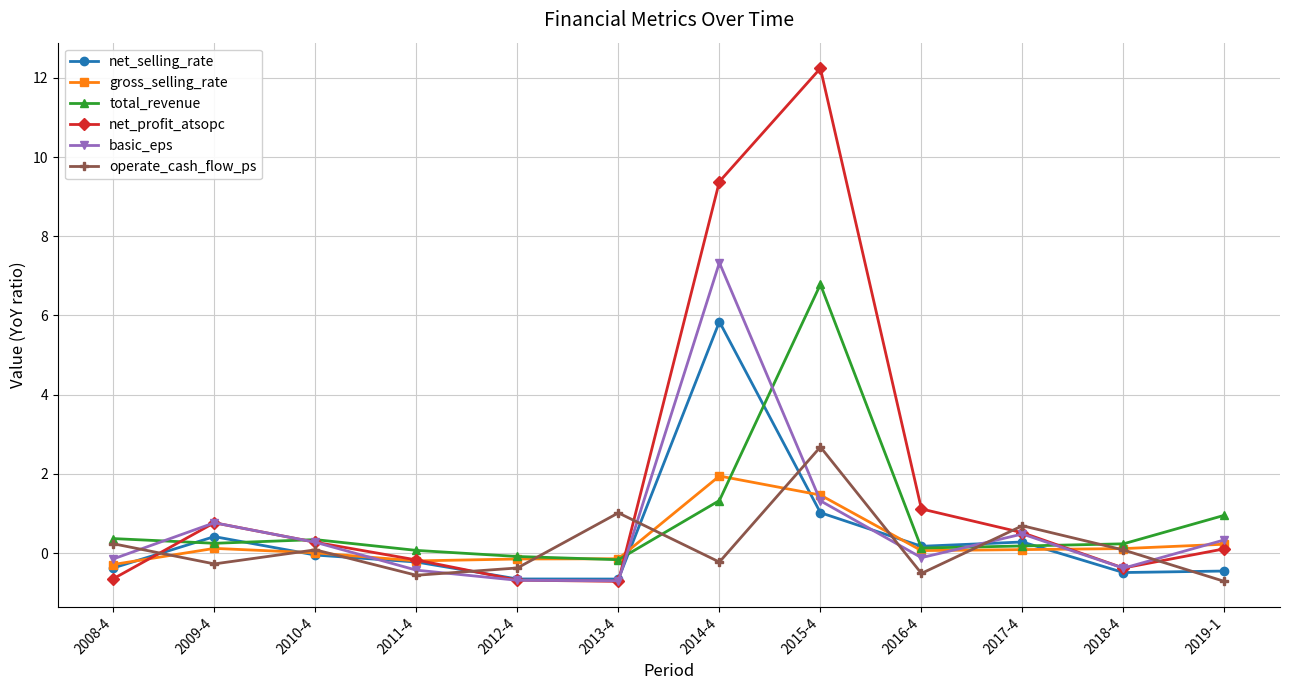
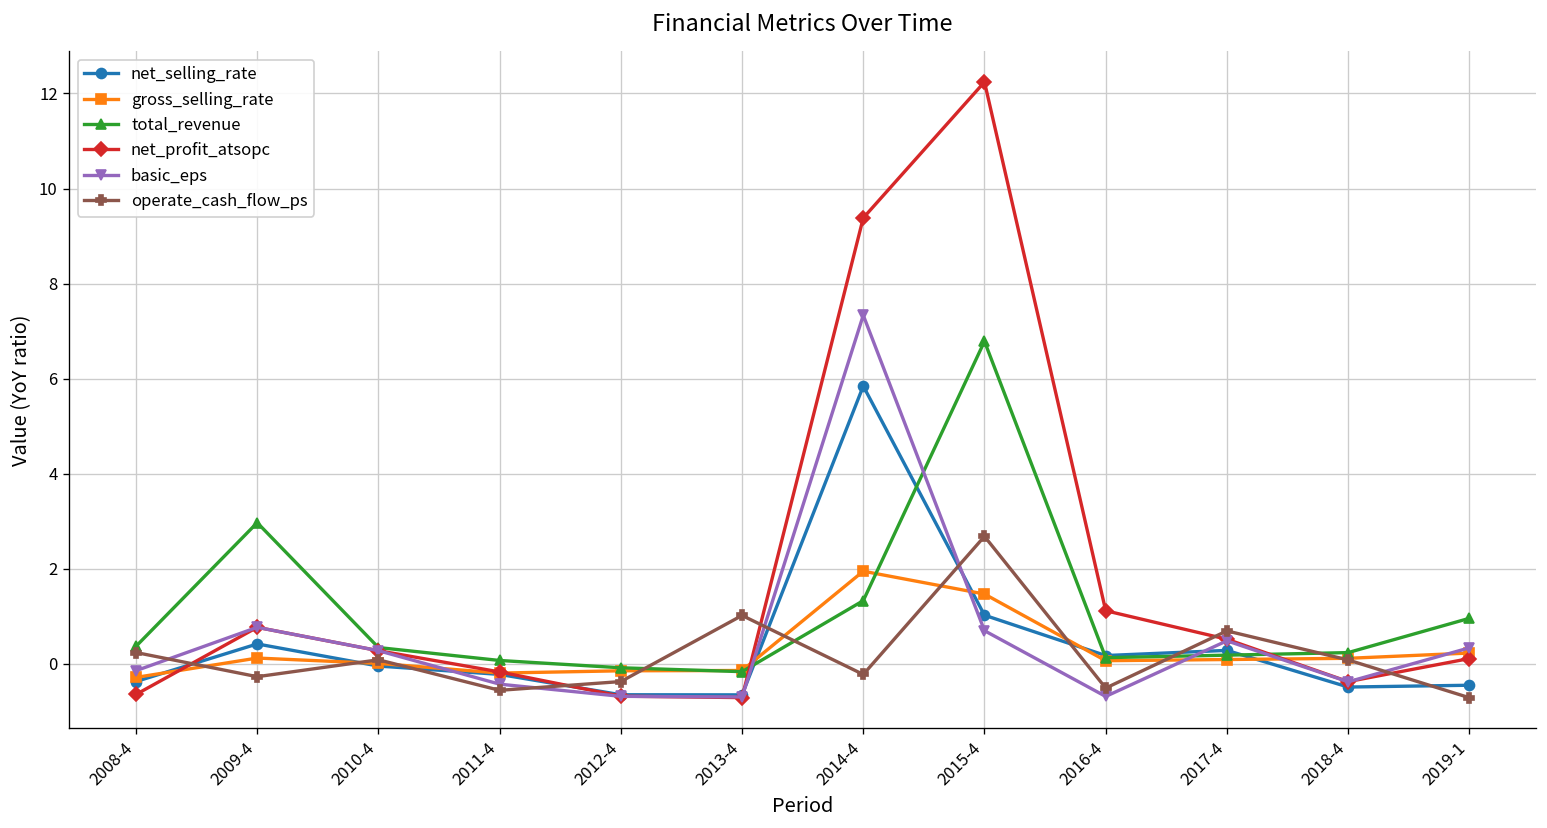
total_revenue, 2009-4: 0.2 -> 3.0
basic_eps, 2015-4: 1.3 -> 0.7
basic_eps, 2016-4: -0.1 -> -0.7
